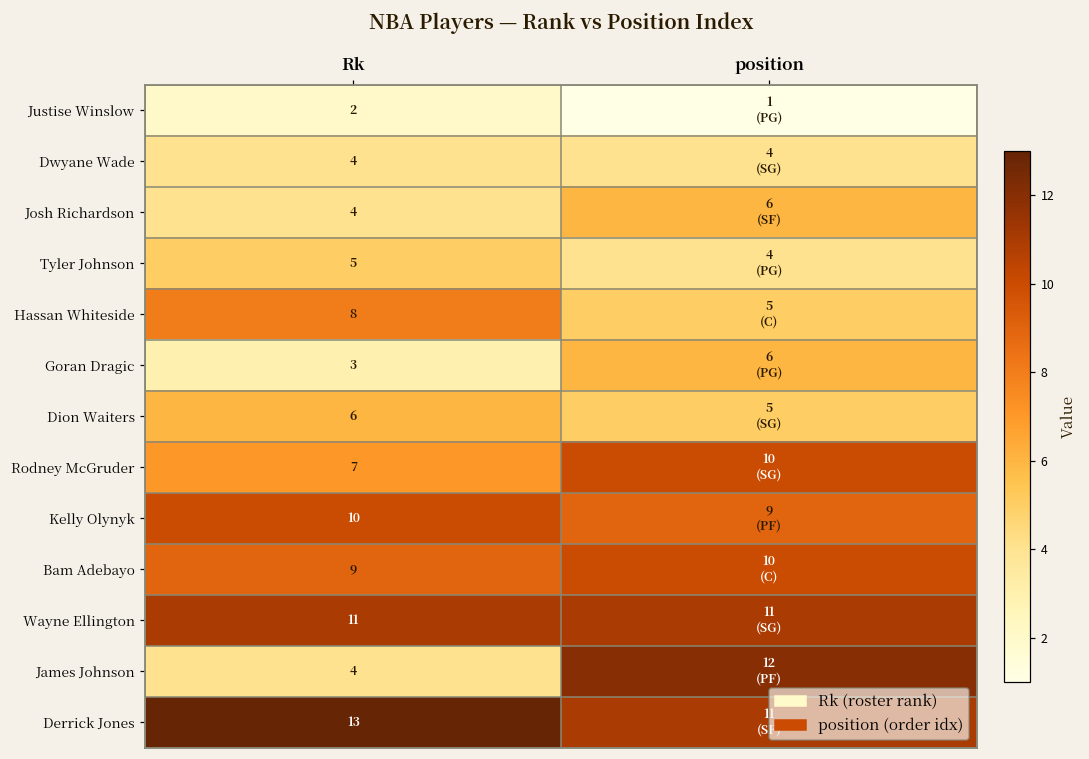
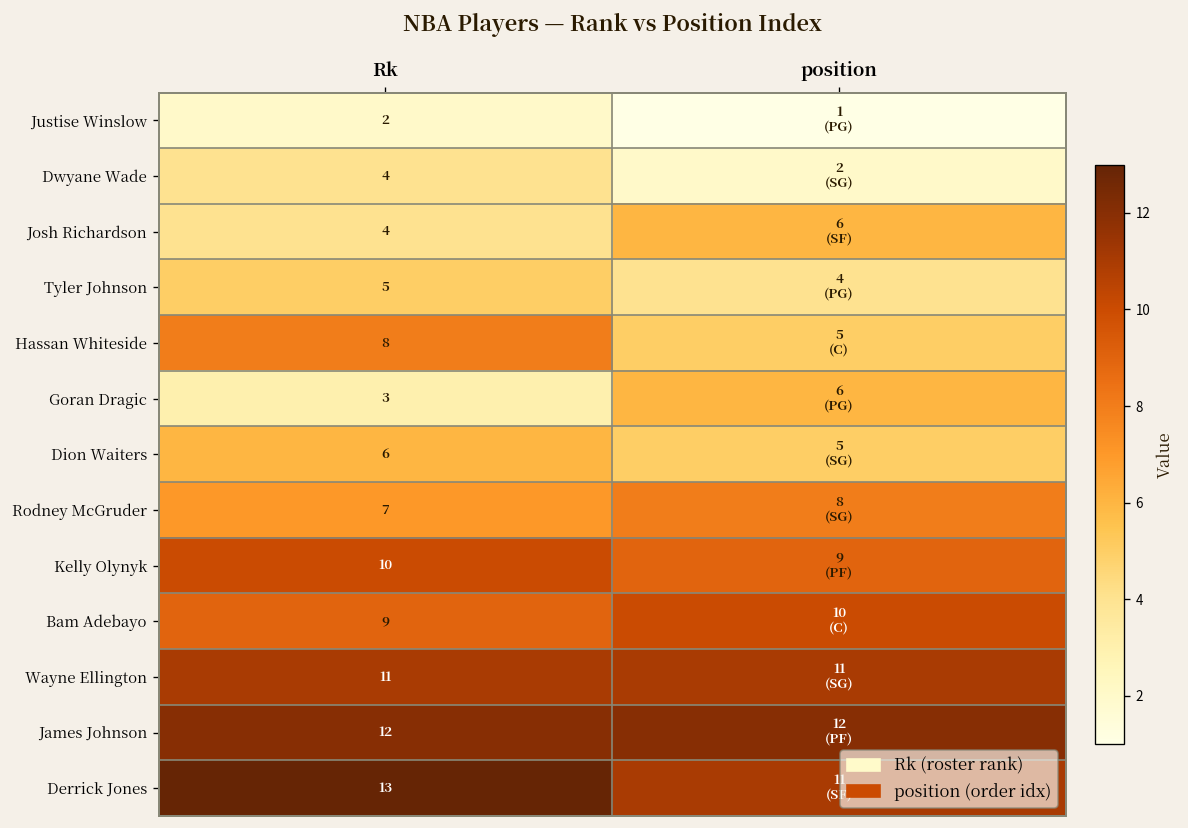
Dwyane Wade, position: 4 -> 2
Rodney McGruder, position: 10 -> 8
James Johnson, Rk: 4 -> 12
